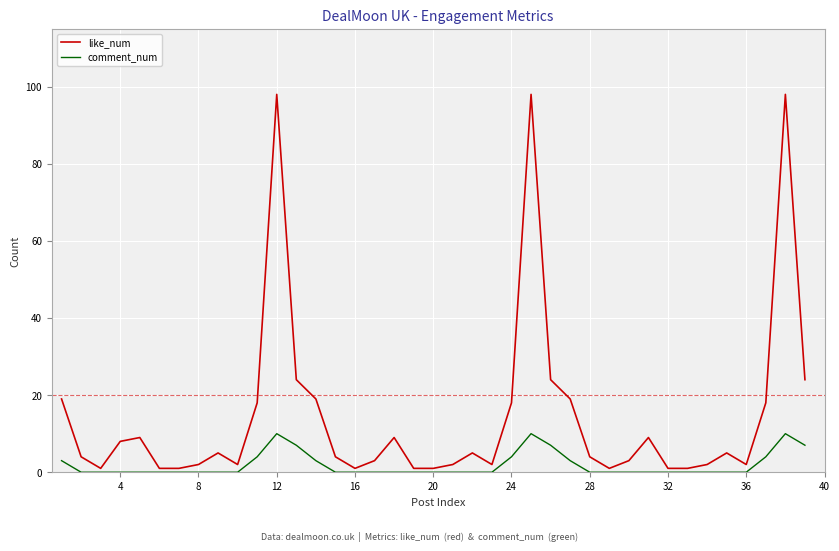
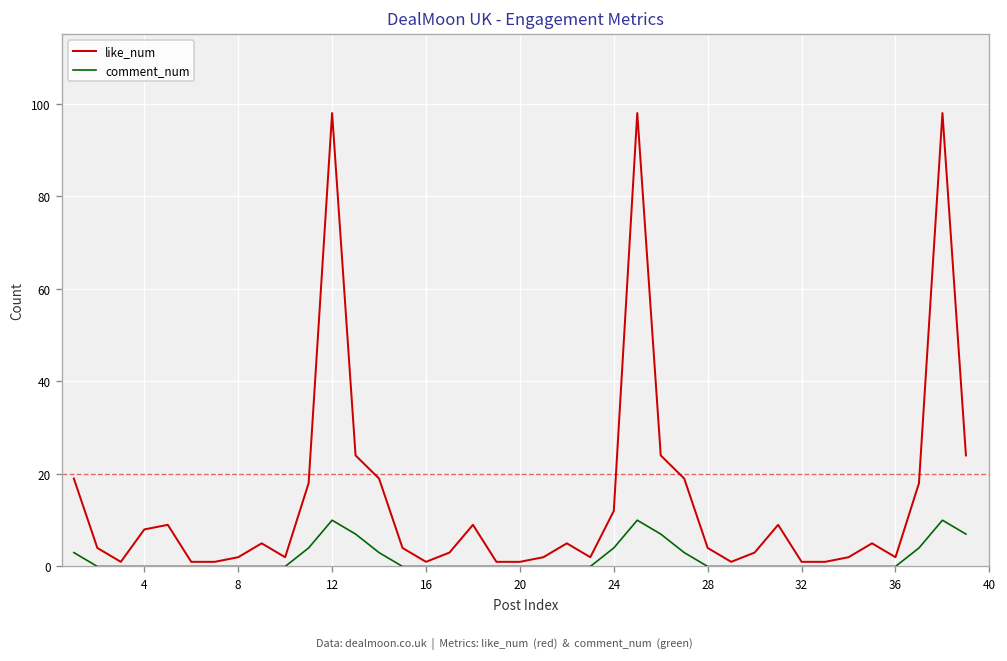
like_num, 24: 18 -> 12
